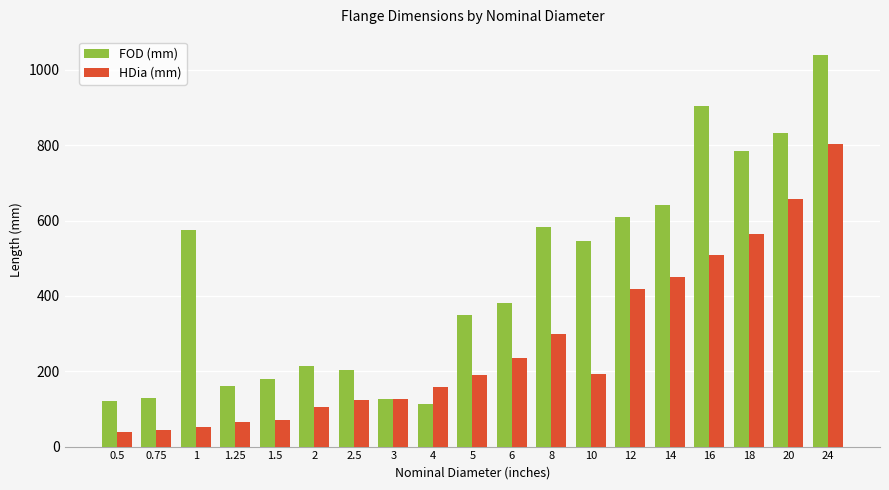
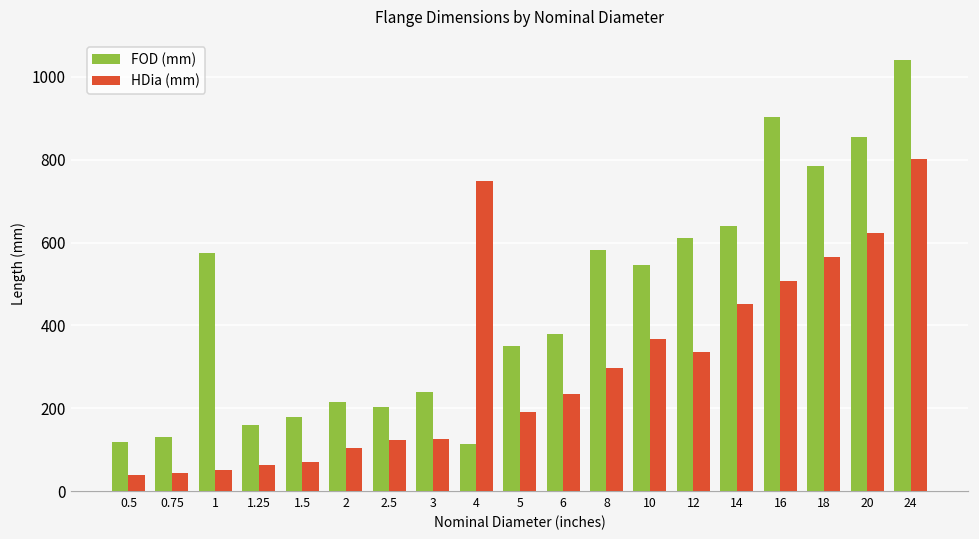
FOD (mm), 3: 130 -> 240
HDia (mm), 4: 160 -> 750
HDia (mm), 10: 190 -> 370
HDia (mm), 12: 420 -> 340
FOD (mm), 20: 830 -> 860
HDia (mm), 20: 660 -> 620
